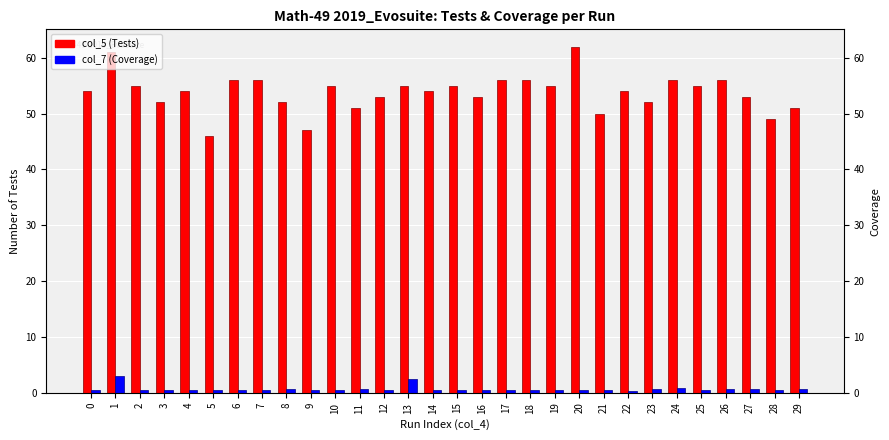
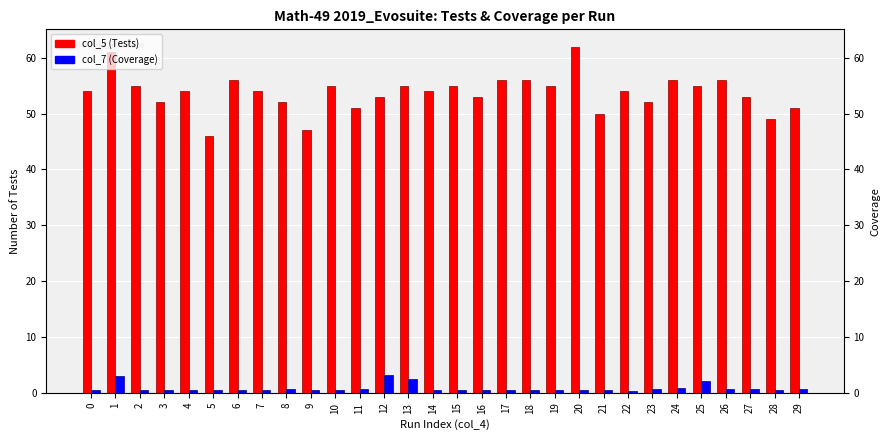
col_5 (Tests), 7: 56 -> 54
col_7 (Coverage), 12: 0 -> 3
col_7 (Coverage), 25: 1 -> 2
